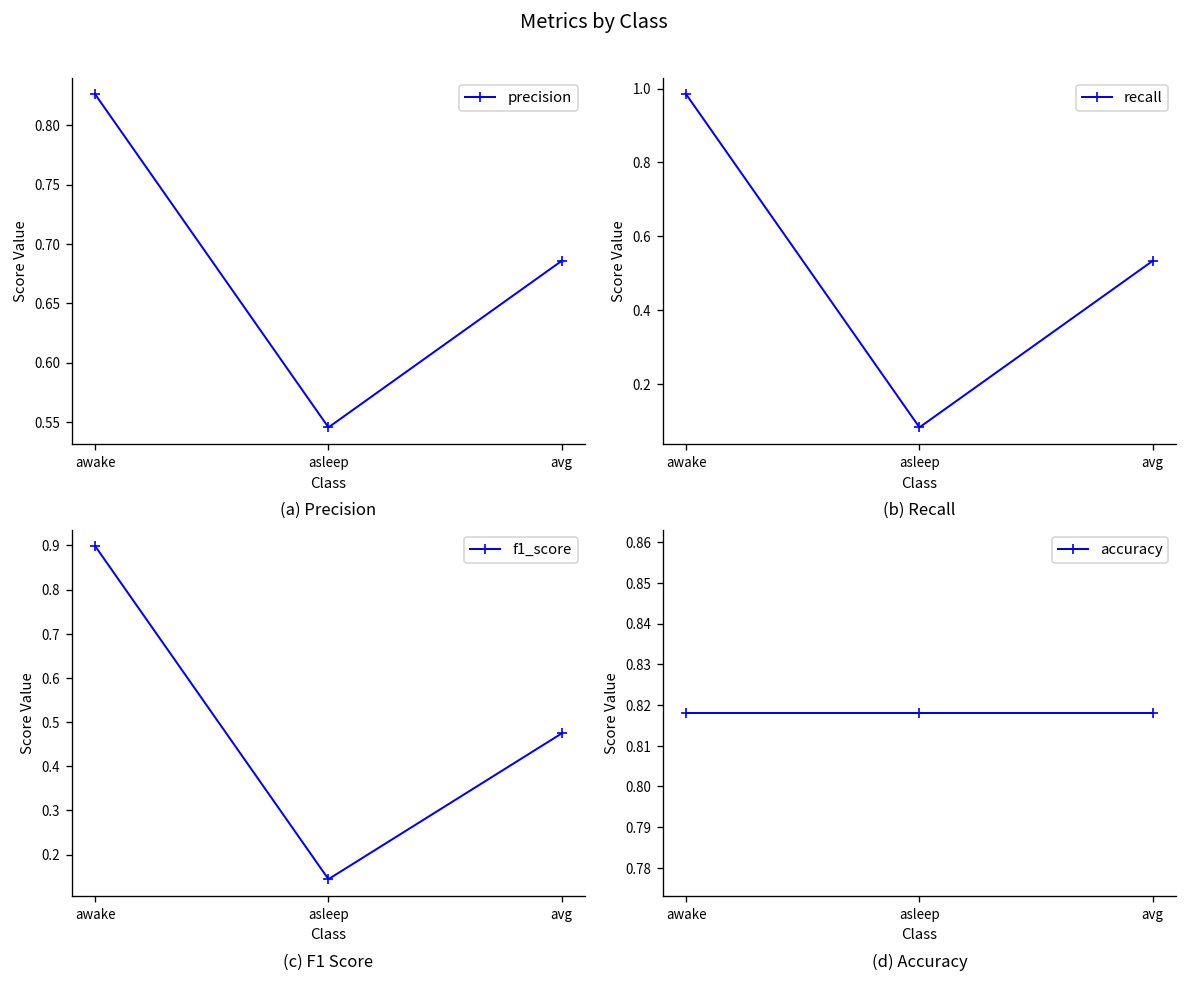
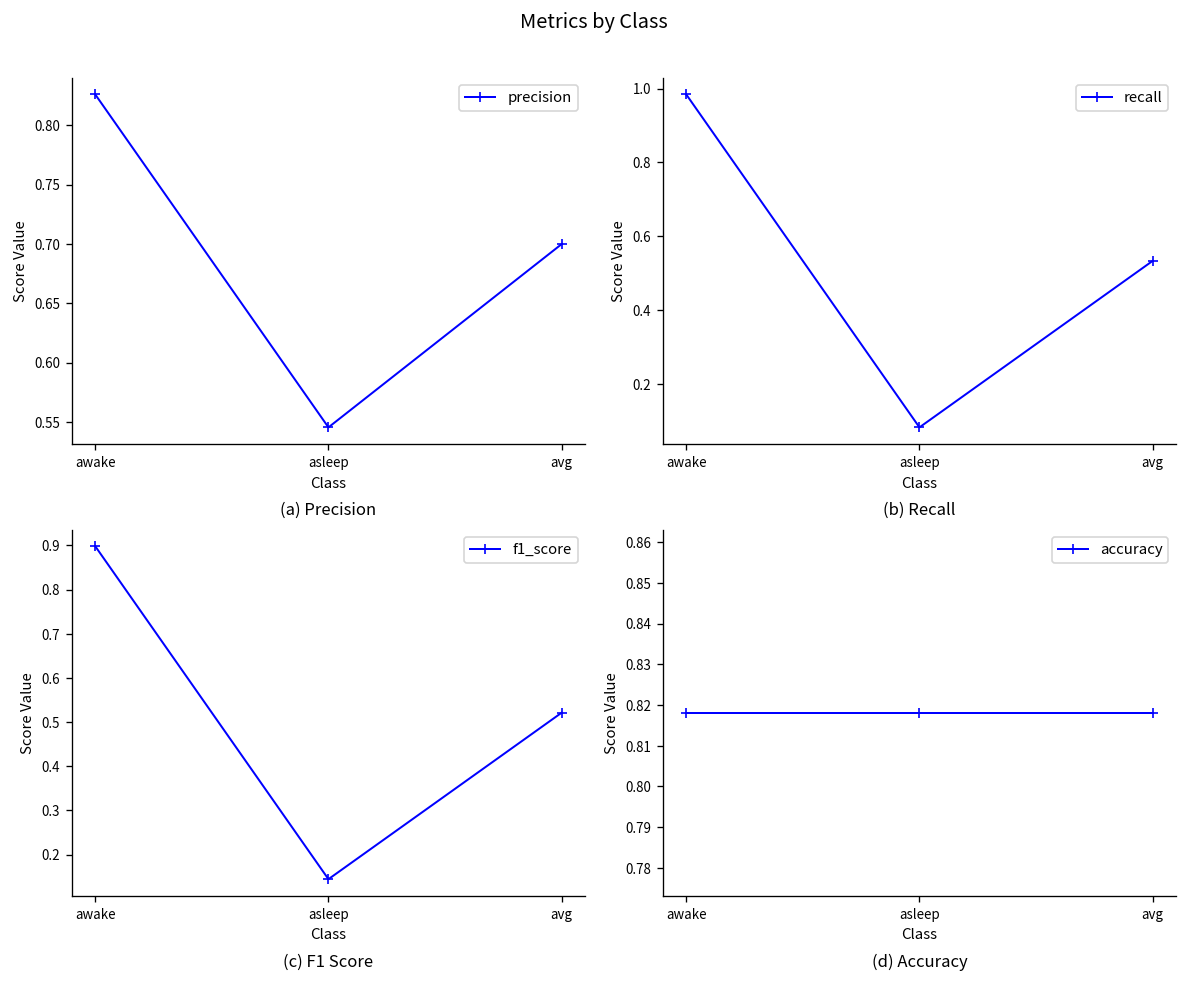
(a) Precision, avg: 0.69 -> 0.70
(c) F1 Score, avg: 0.47 -> 0.52
